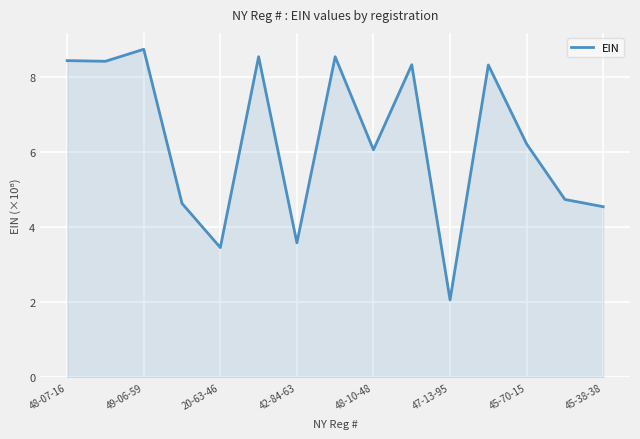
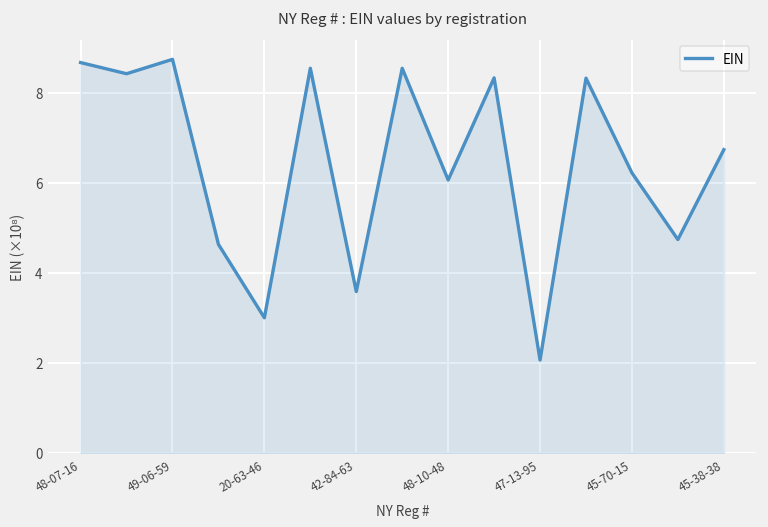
48-07-16: 8.4 -> 8.7
20-63-46: 3.5 -> 3.0
45-38-38: 4.5 -> 6.7
